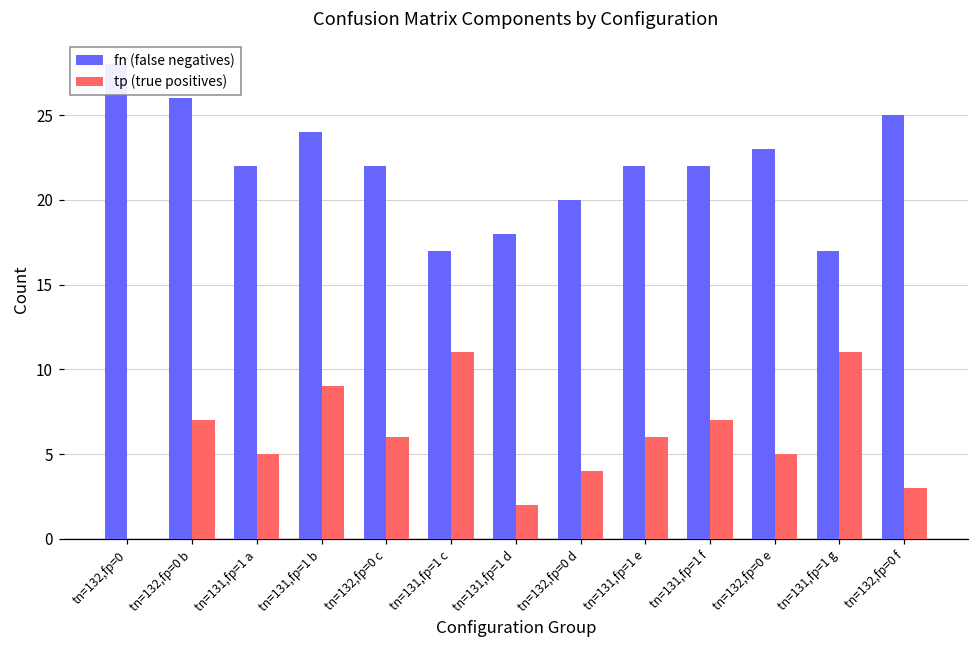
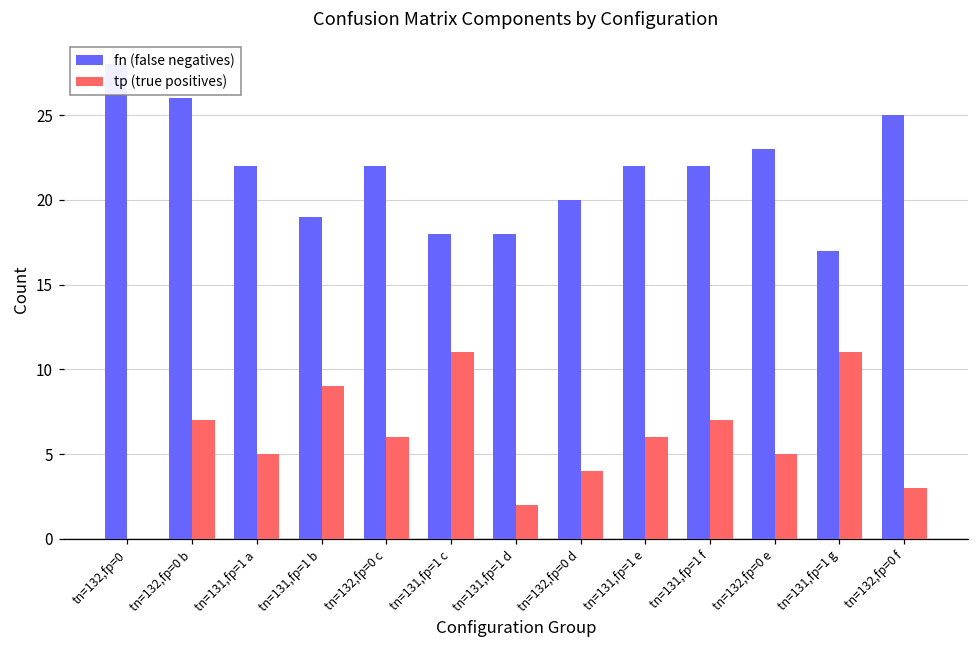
fn (false negatives), tn=131,fp=1 b: 24 -> 19
fn (false negatives), tn=131,fp=1 c: 17 -> 18
